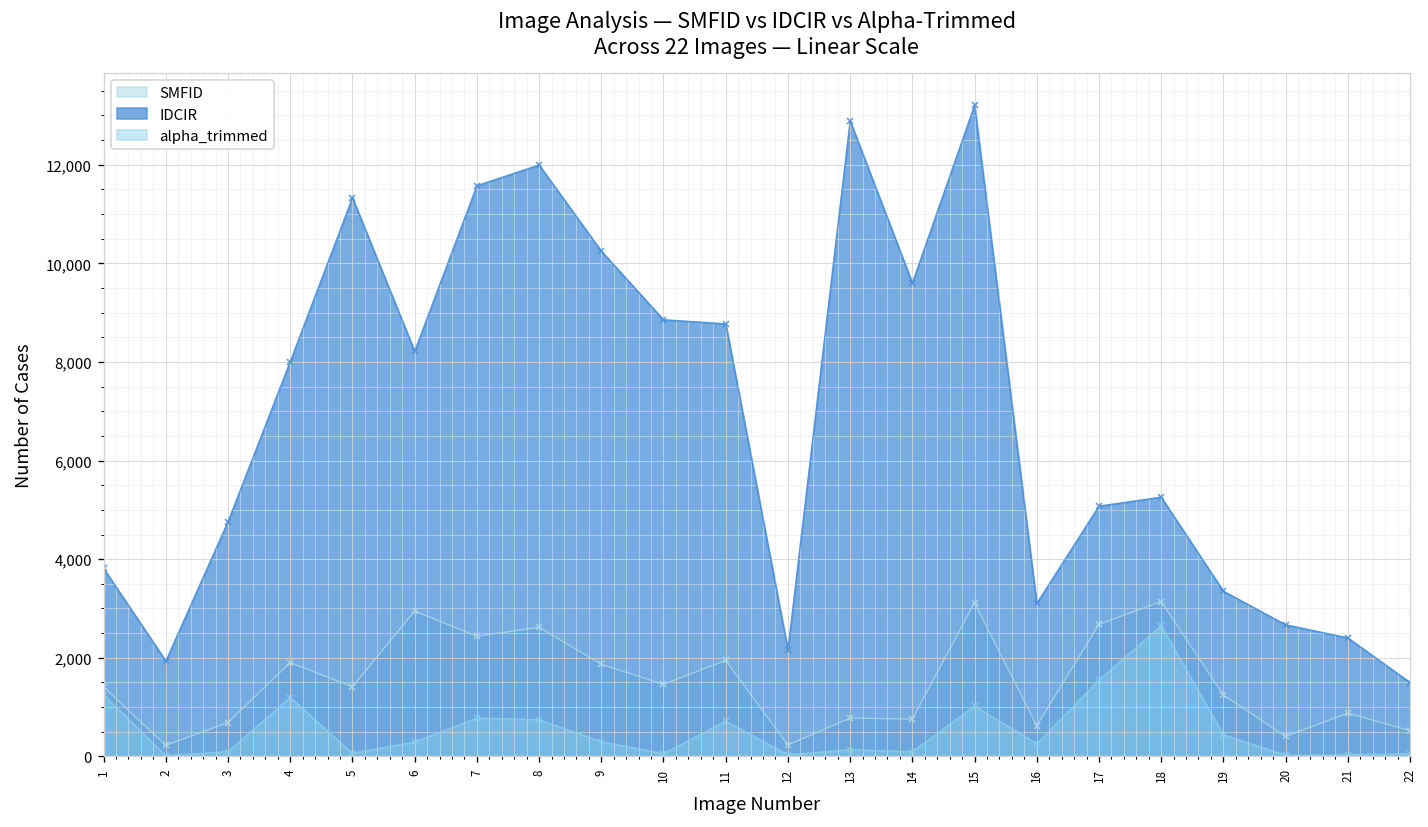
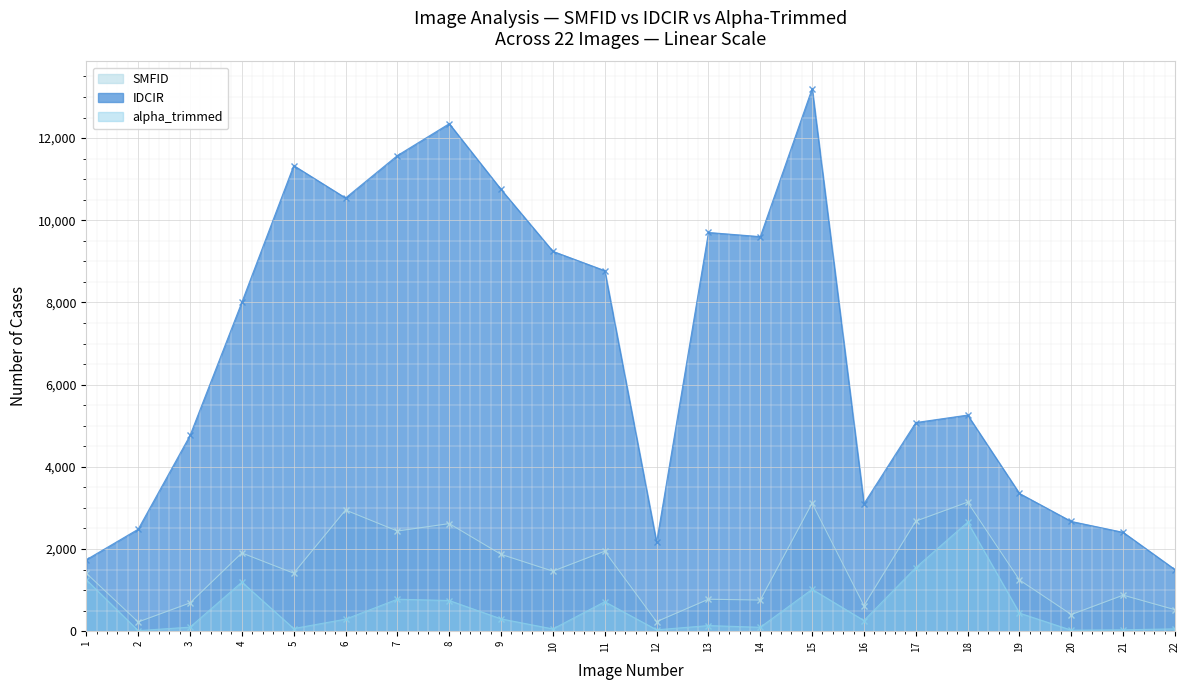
IDCIR, 1: 3,800 -> 1,700
IDCIR, 2: 1,900 -> 2,500
IDCIR, 6: 8,200 -> 10,500
IDCIR, 8: 12,000 -> 12,400
IDCIR, 9: 10,200 -> 10,800
IDCIR, 10: 8,900 -> 9,200
IDCIR, 13: 12,900 -> 9,700
